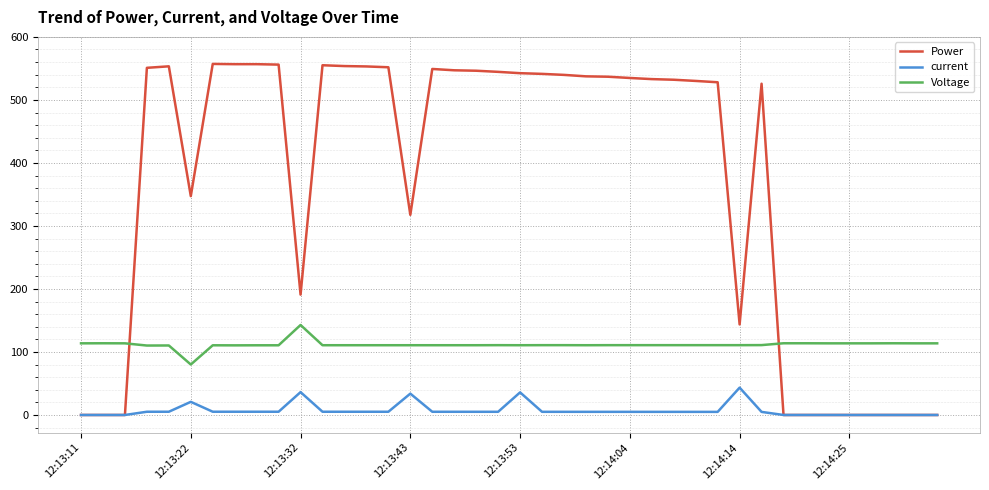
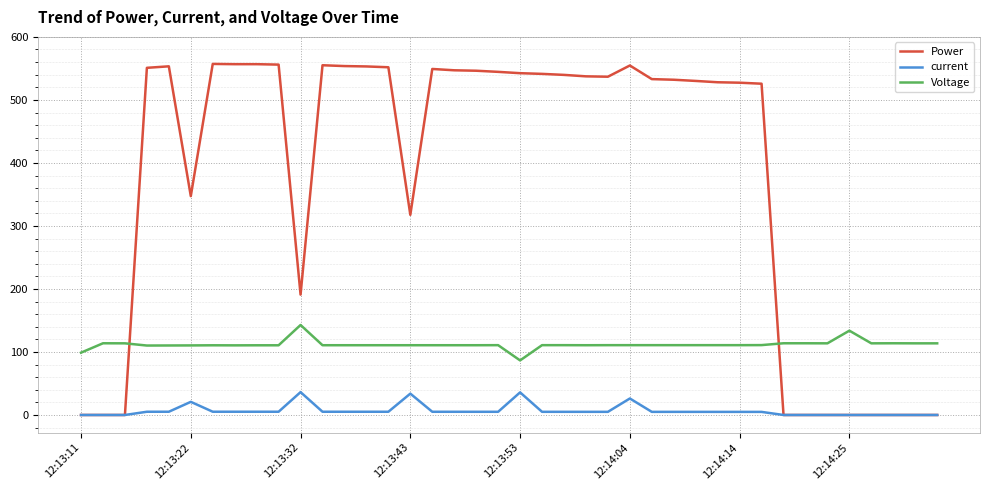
Voltage, 12:13:11: 110 -> 100
Voltage, 12:13:22: 80 -> 110
Voltage, 12:13:53: 110 -> 90
Power, 12:14:04: 530 -> 550
current, 12:14:04: 0 -> 30
Power, 12:14:14: 140 -> 530
current, 12:14:14: 40 -> 0
Voltage, 12:14:25: 110 -> 130
